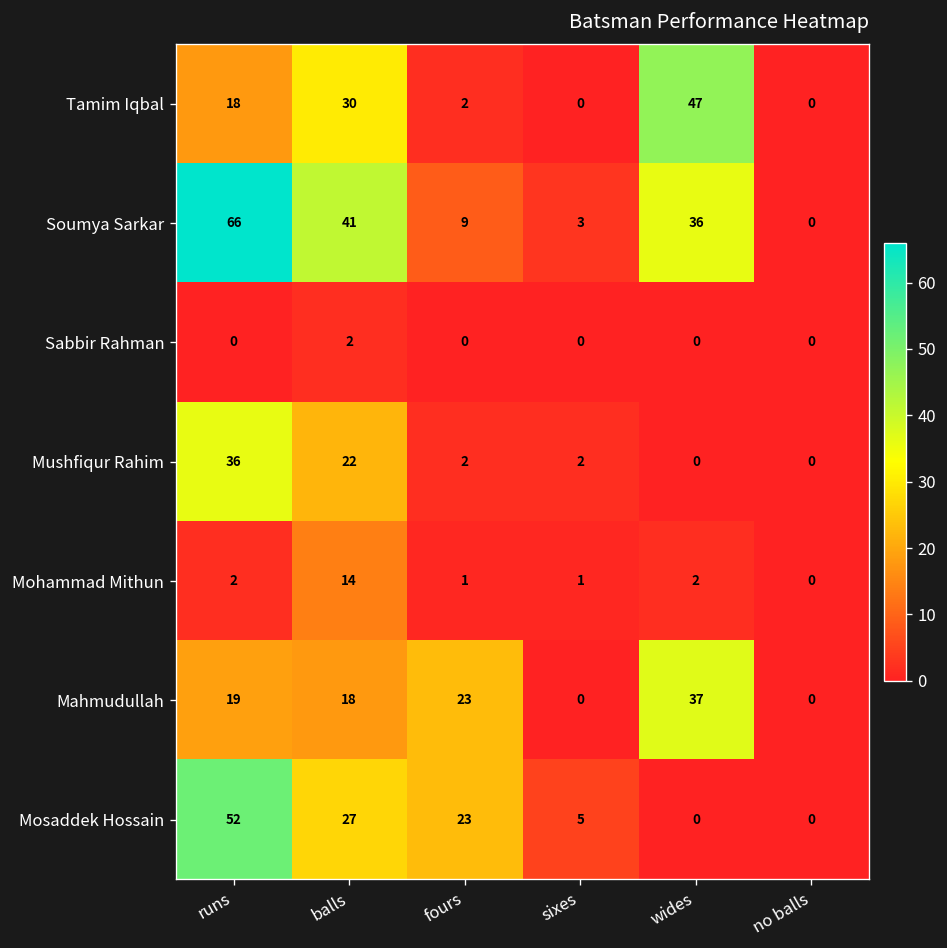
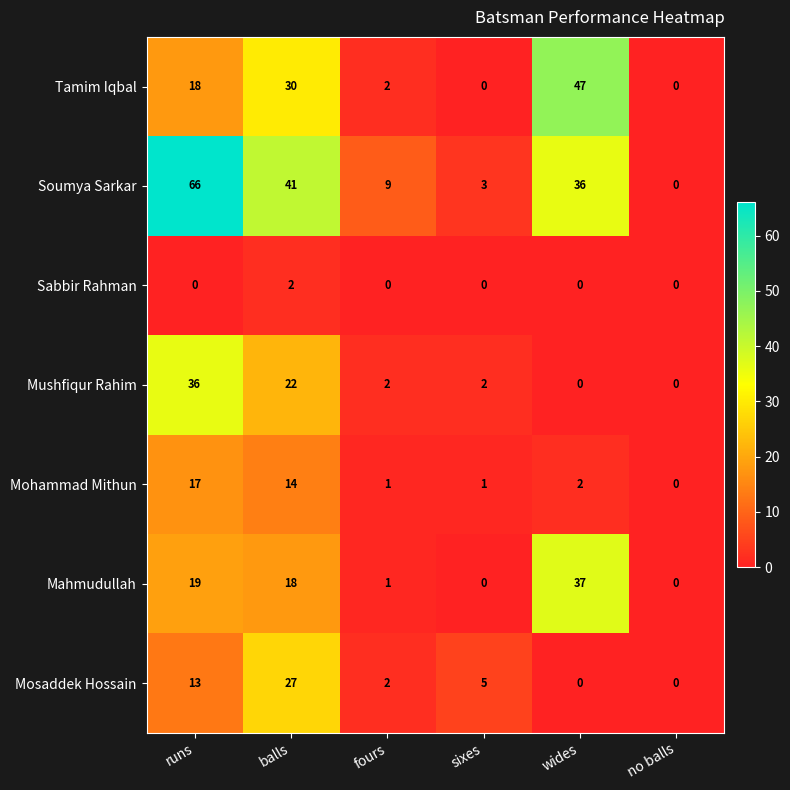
Mohammad Mithun, runs: 2 -> 17
Mahmudullah, fours: 23 -> 1
Mosaddek Hossain, runs: 52 -> 13
Mosaddek Hossain, fours: 23 -> 2
